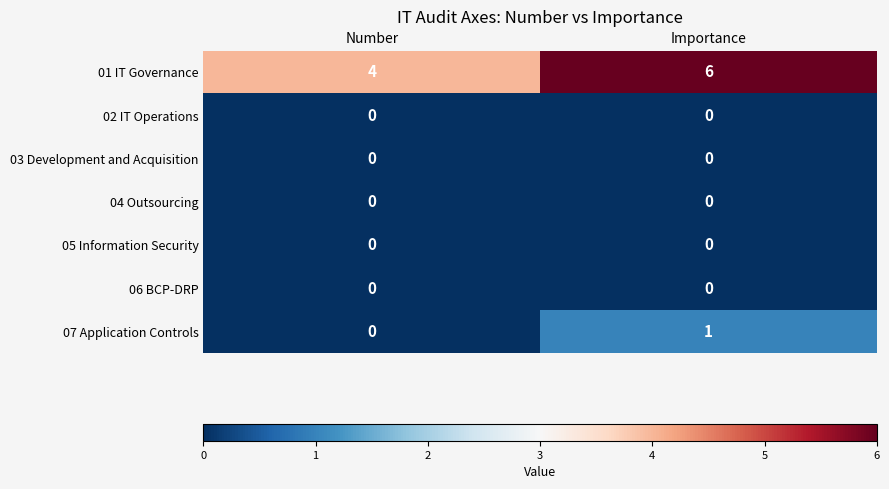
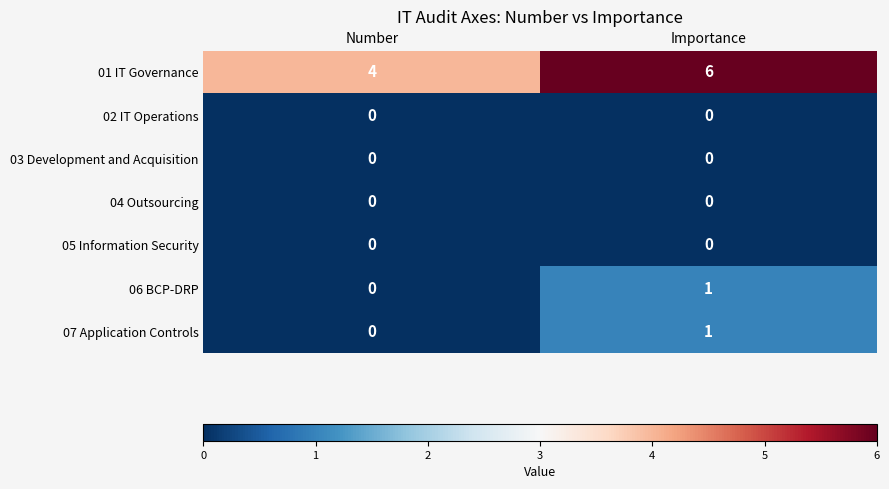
06 BCP-DRP, Importance: 0 -> 1
